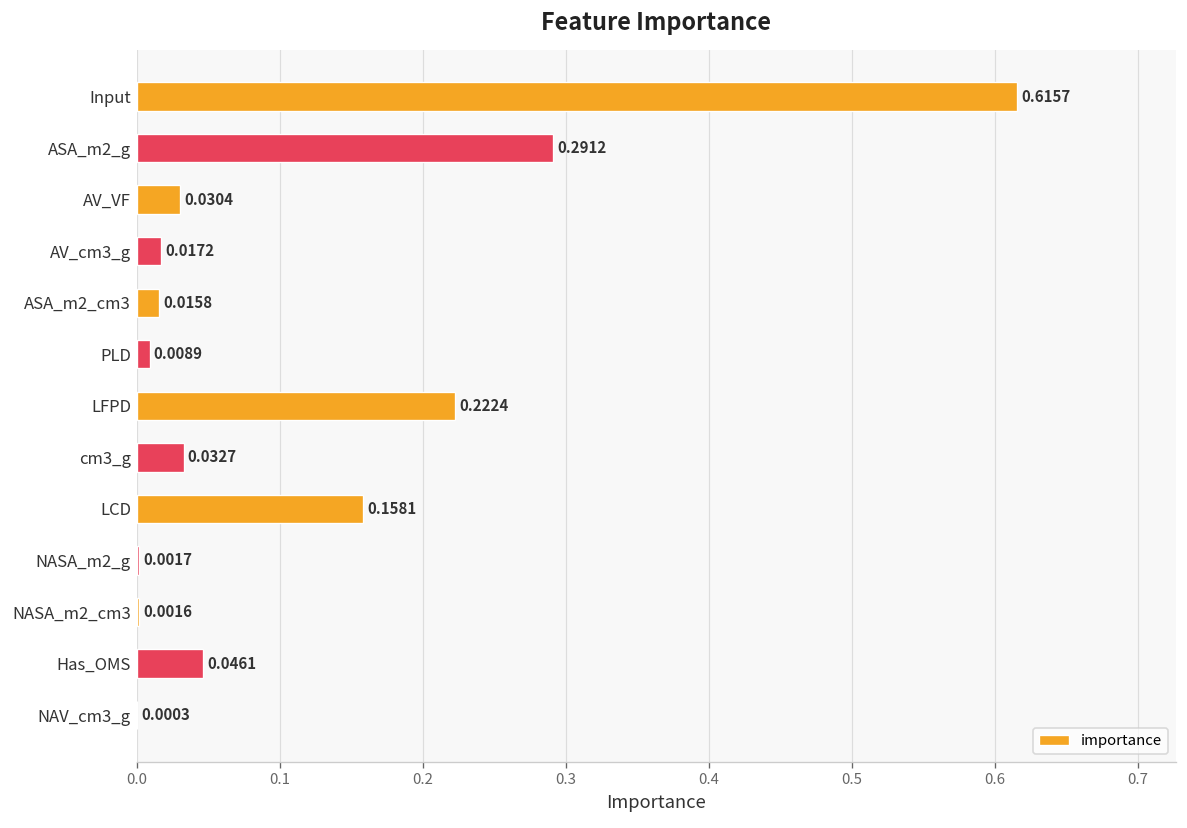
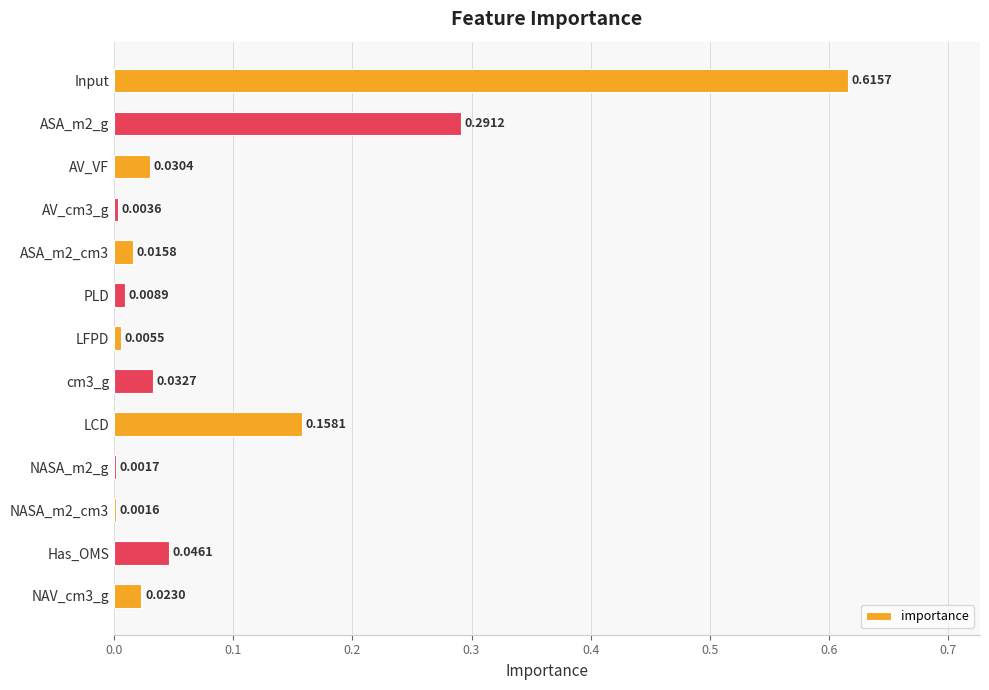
AV_cm3_g: 0.0172 -> 0.0036
LFPD: 0.2224 -> 0.0055
NAV_cm3_g: 0.0003 -> 0.0230
